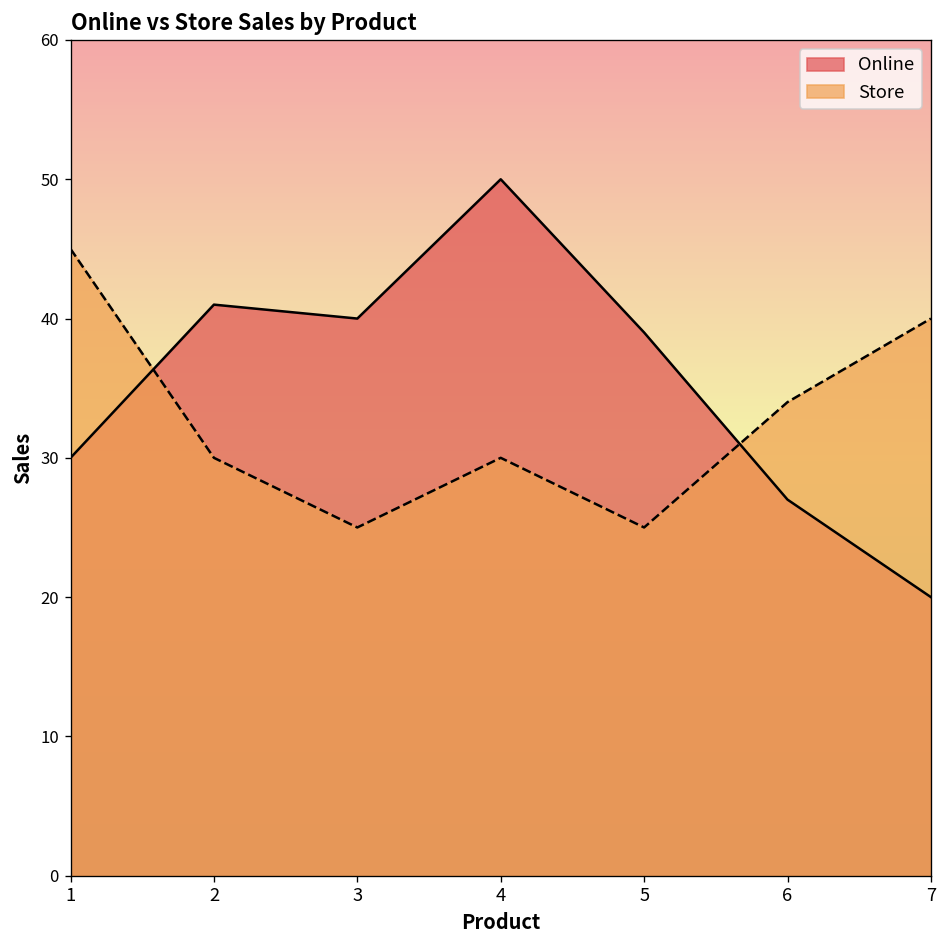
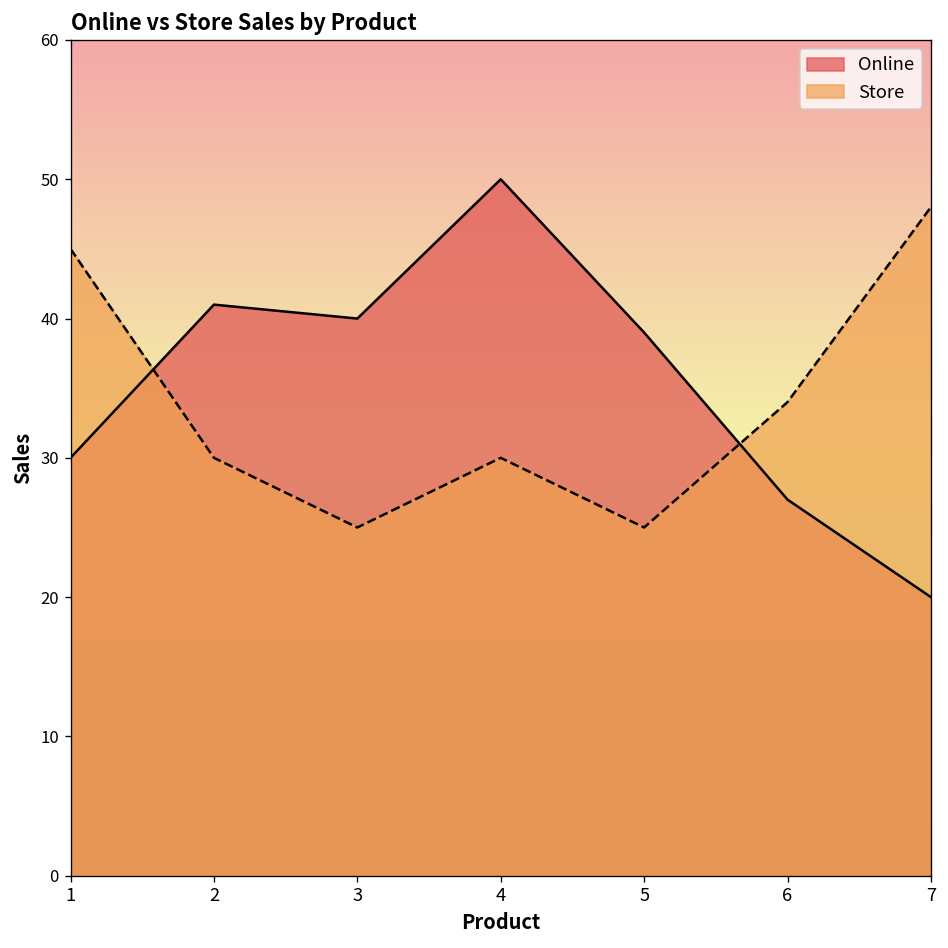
Store, 7: 40 -> 48
